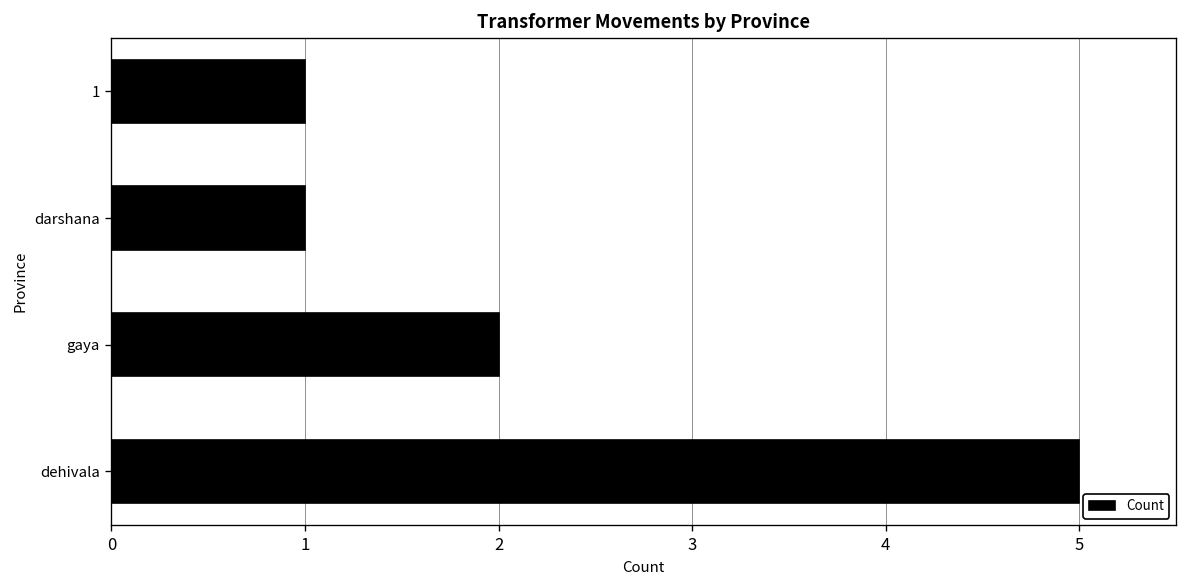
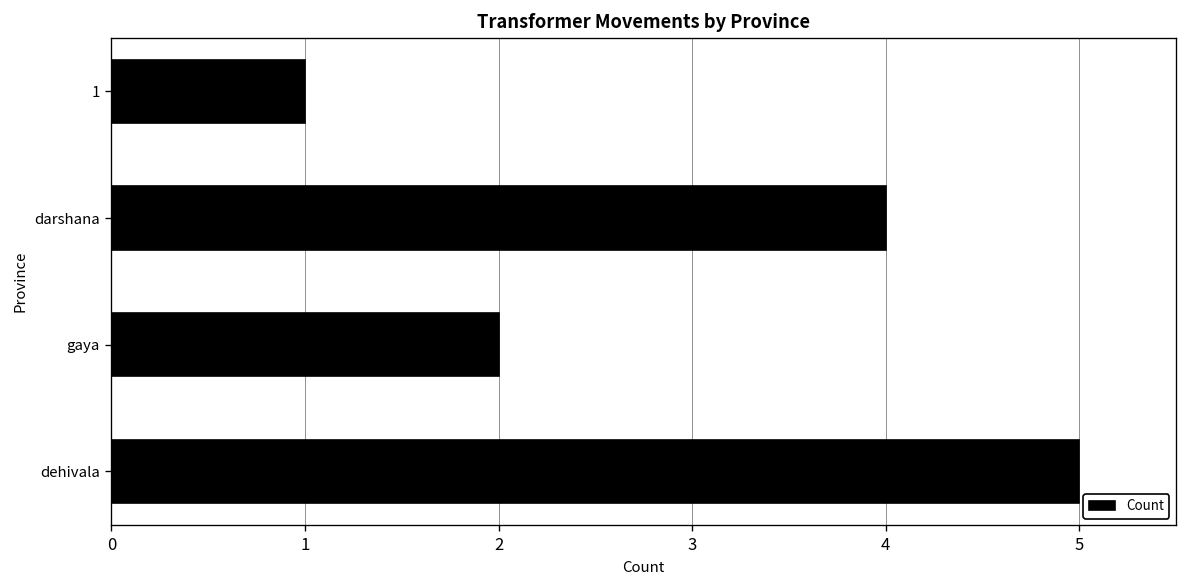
darshana: 1 -> 4
